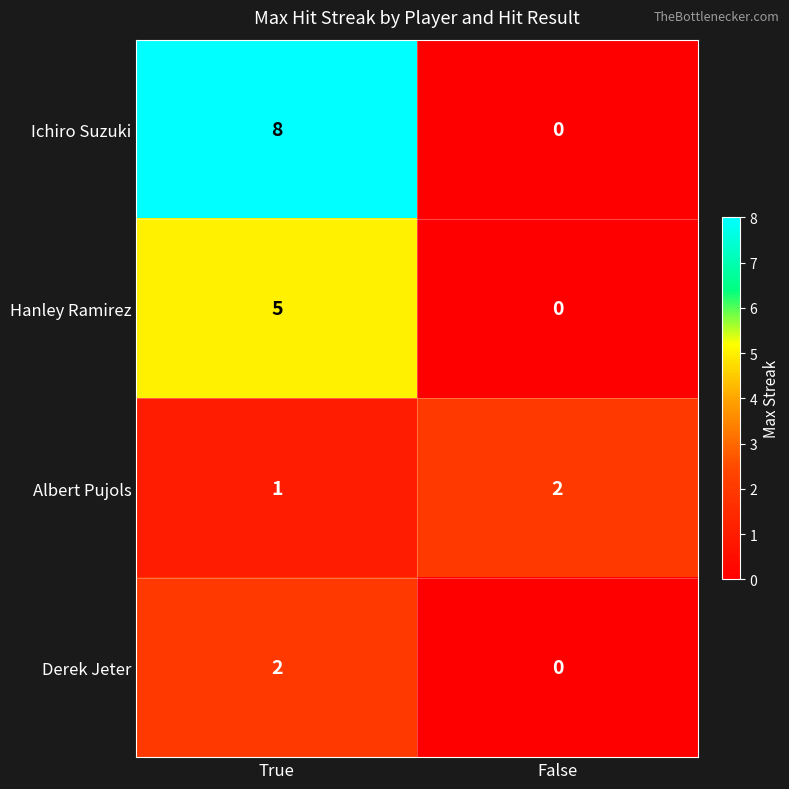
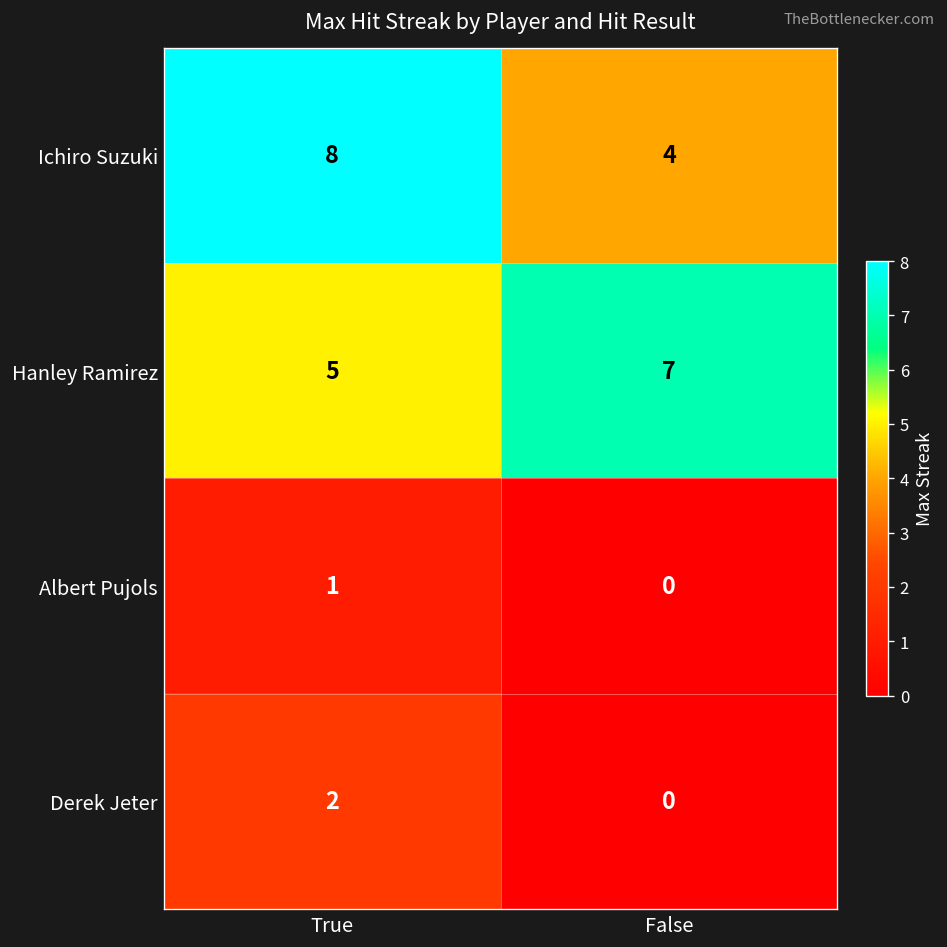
Ichiro Suzuki, False: 0 -> 4
Hanley Ramirez, False: 0 -> 7
Albert Pujols, False: 2 -> 0
